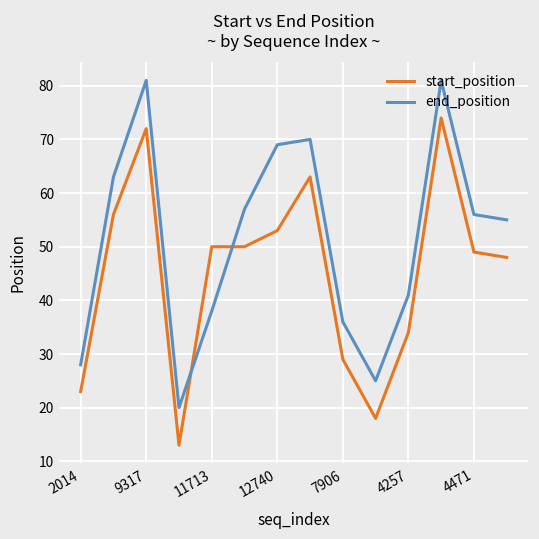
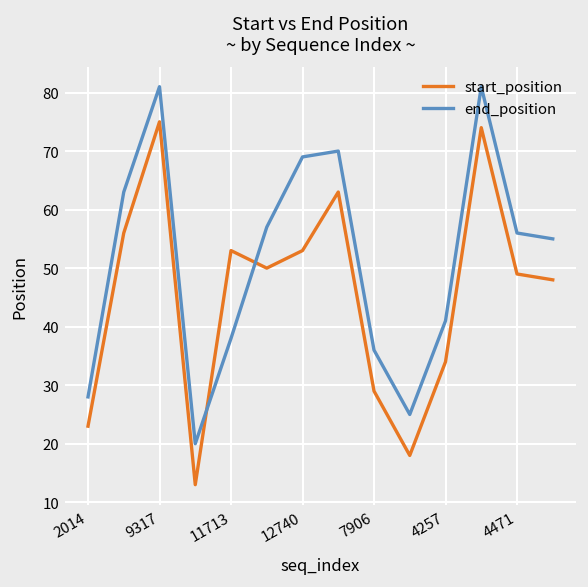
start_position, 9317: 72 -> 75
start_position, 11713: 50 -> 53
